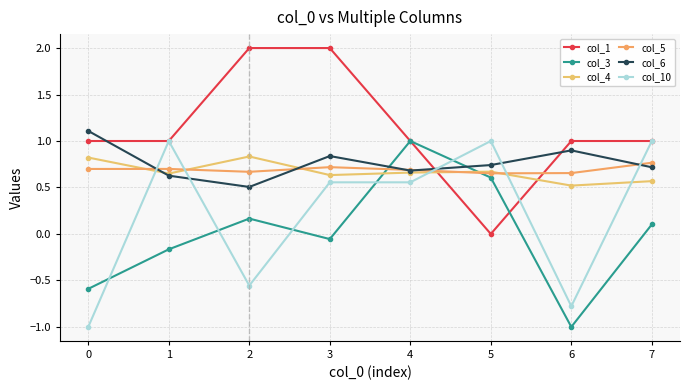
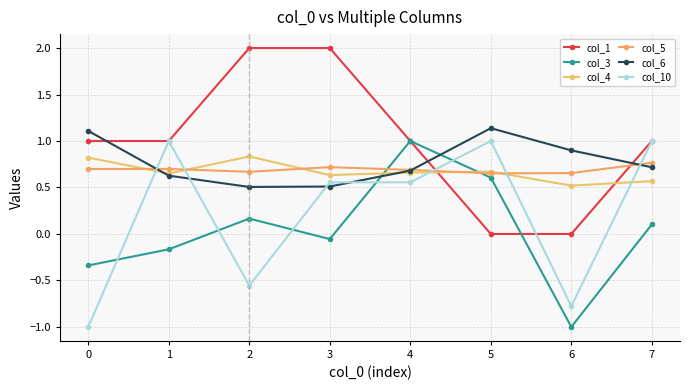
col_3, 0: -0.6 -> -0.3
col_6, 3: 0.8 -> 0.5
col_6, 5: 0.7 -> 1.1
col_1, 6: 1 -> 0
